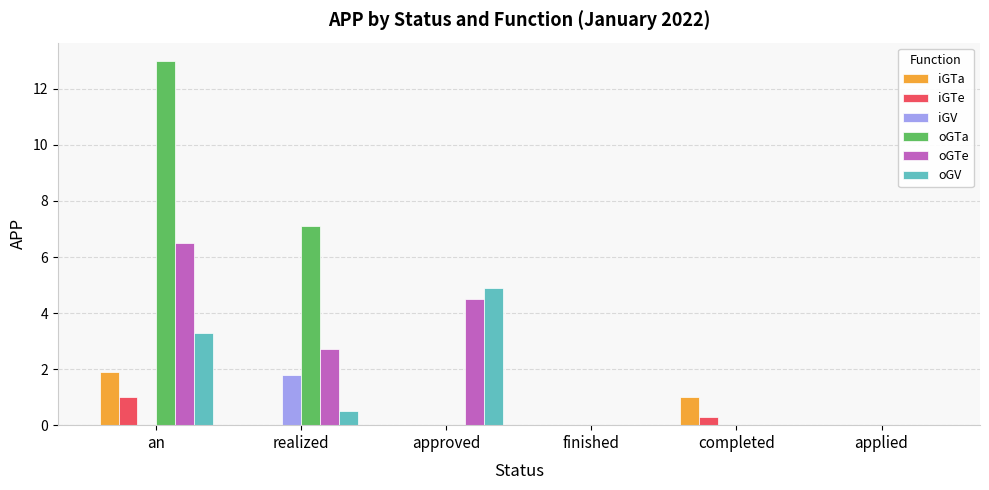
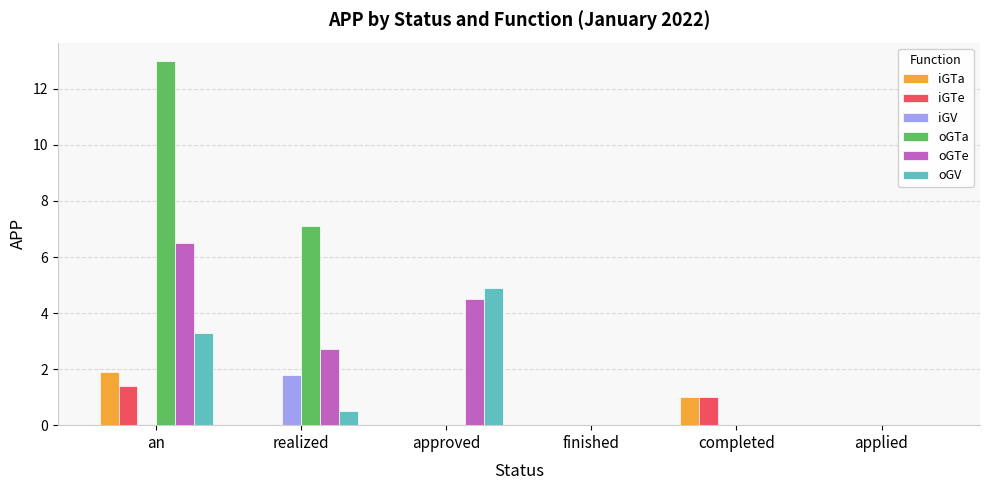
iGTe, an: 1.0 -> 1.4
iGTe, completed: 0.3 -> 1.0
